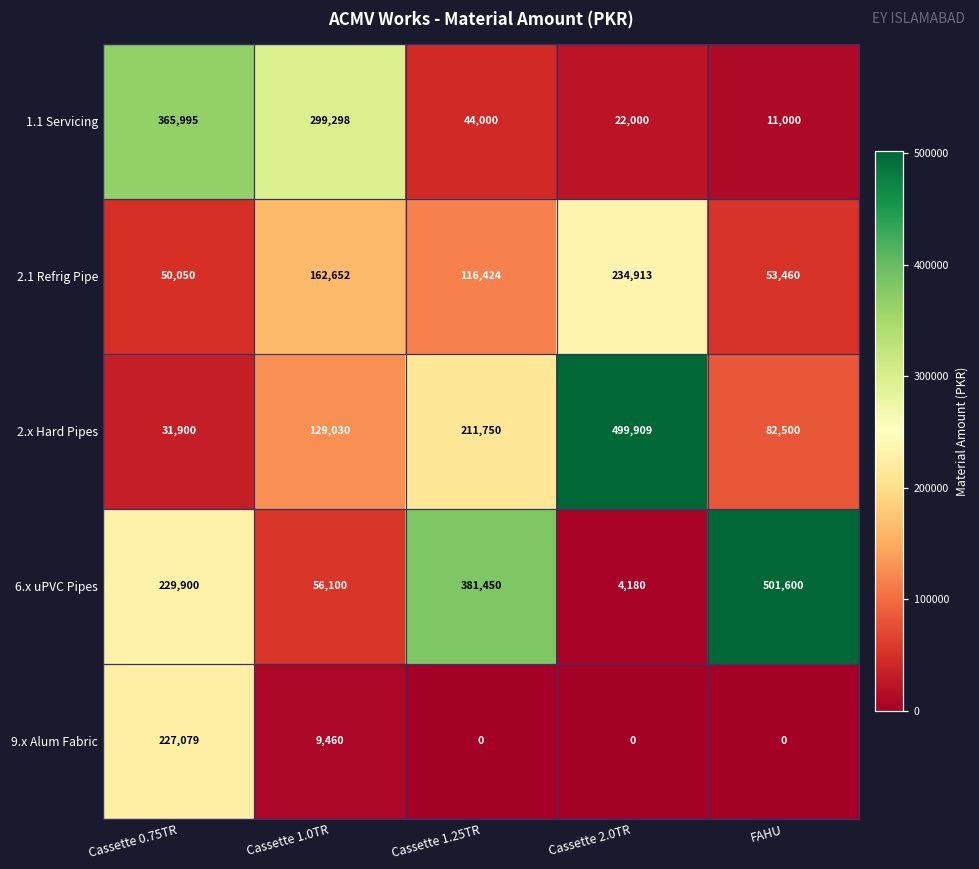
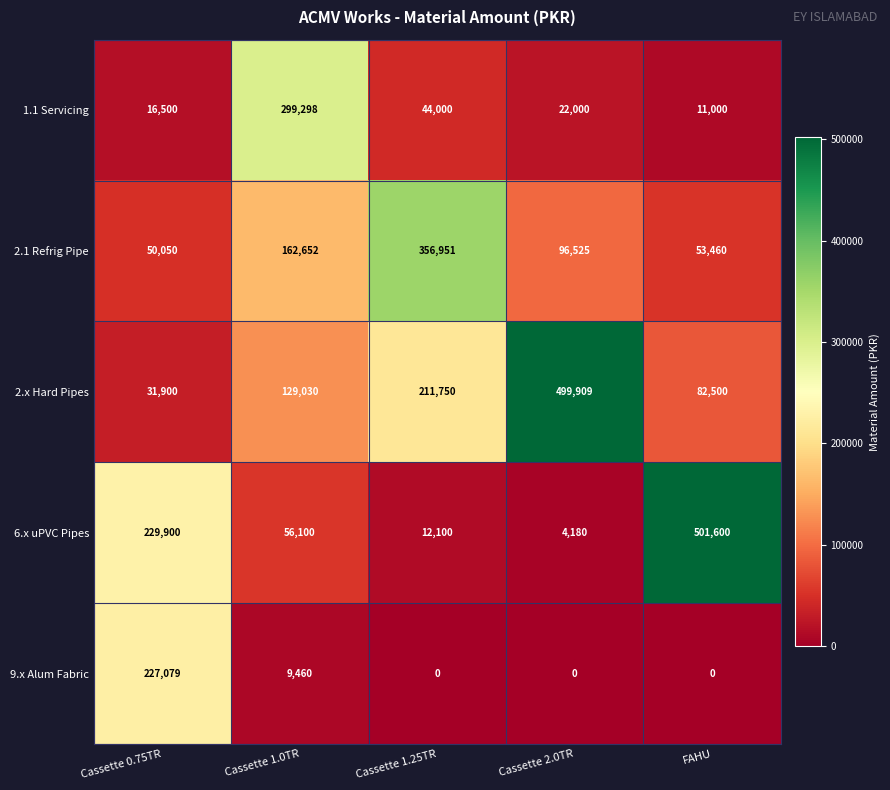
1.1 Servicing, Cassette 0.75TR: 365,995 -> 16,500
2.1 Refrig Pipe, Cassette 1.25TR: 116,424 -> 356,951
2.1 Refrig Pipe, Cassette 2.0TR: 234,913 -> 96,525
6.x uPVC Pipes, Cassette 1.25TR: 381,450 -> 12,100
